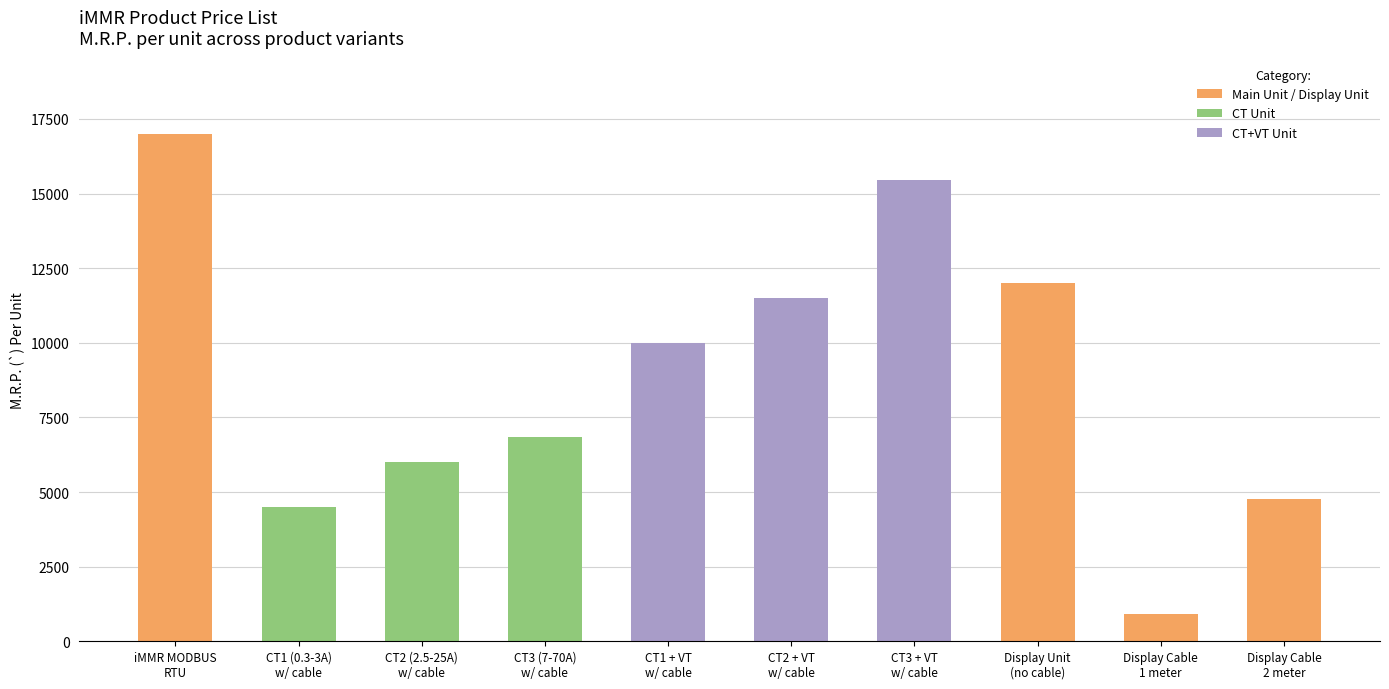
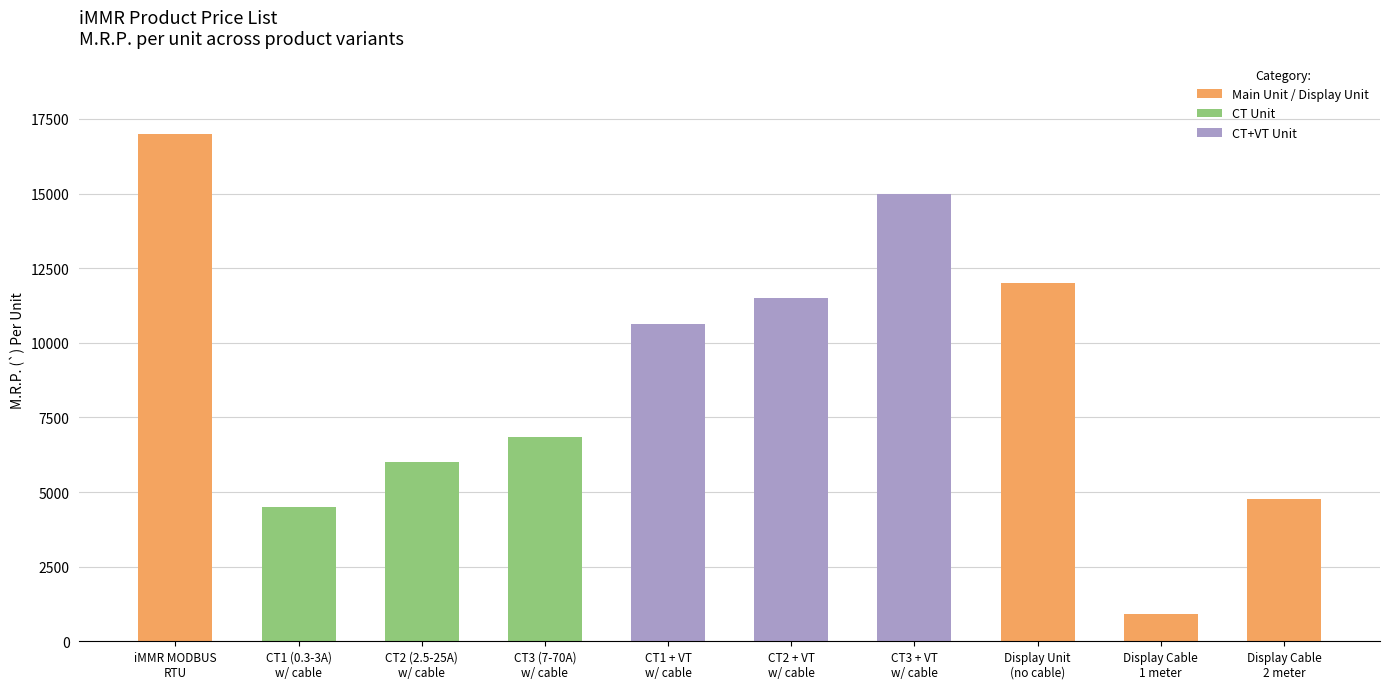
CT1 + VT w/ cable: 10000 -> 10600
CT3 + VT w/ cable: 15400 -> 15000
